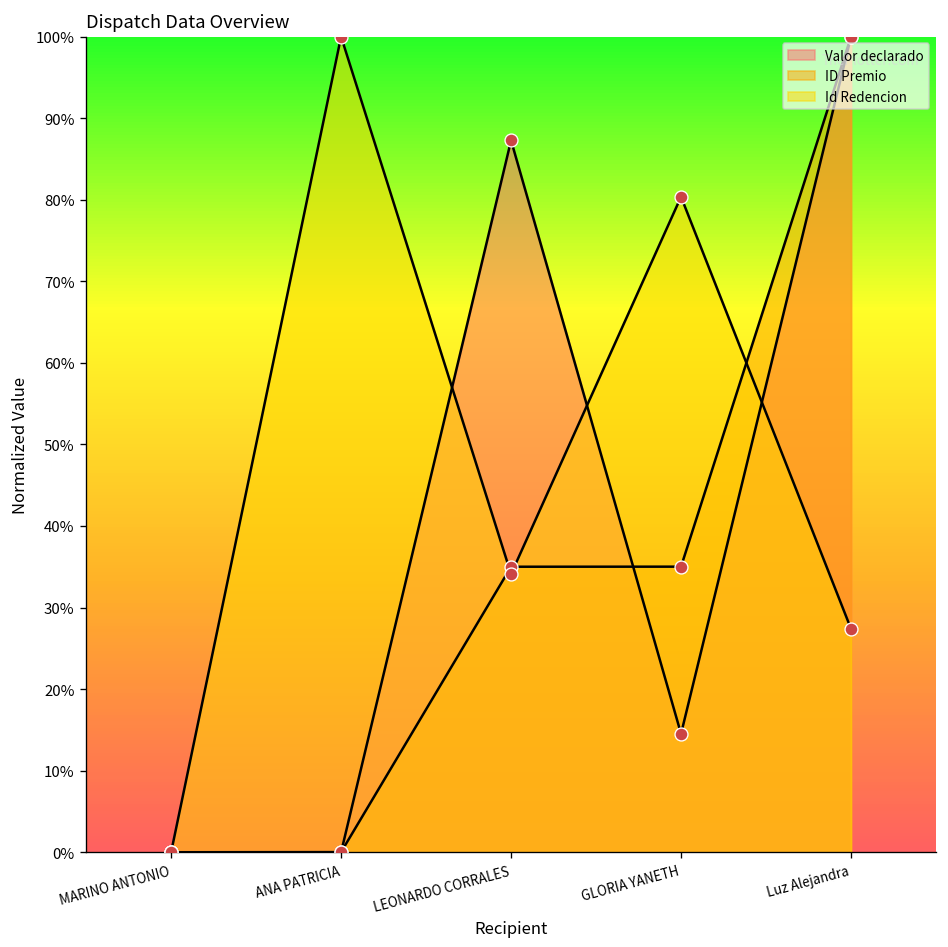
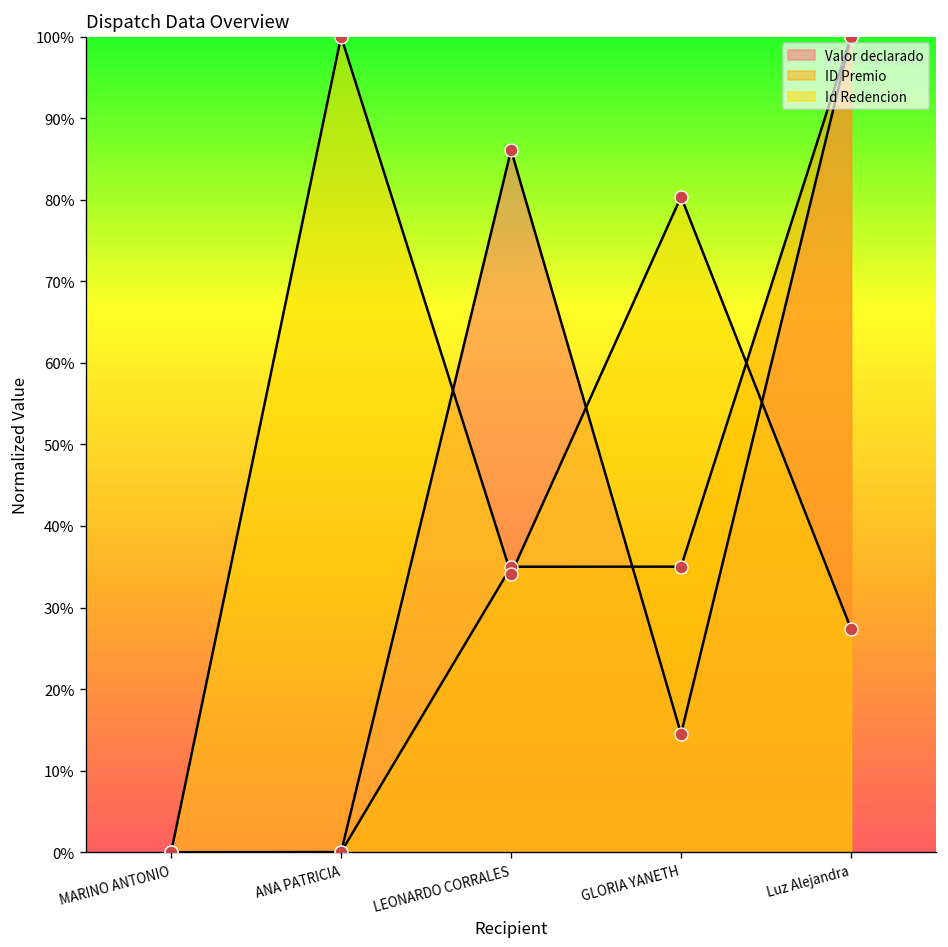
Valor declarado, LEONARDO CORRALES: 87% -> 86%
